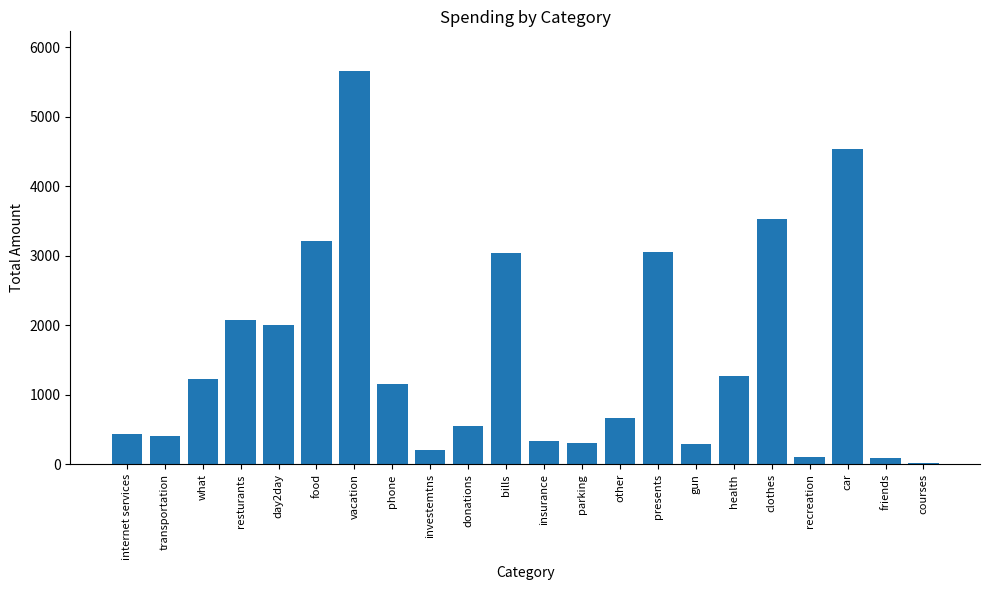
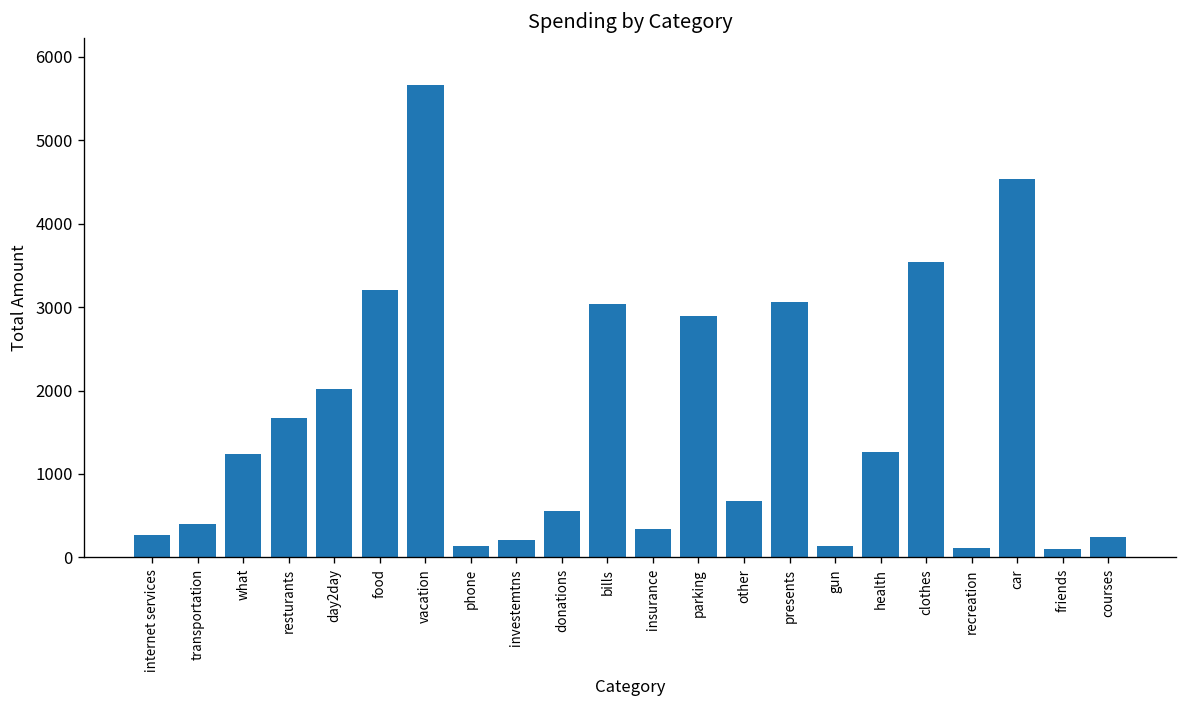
internet services: 400 -> 300
resturants: 2100 -> 1700
phone: 1200 -> 100
parking: 300 -> 2900
gun: 300 -> 100
courses: 0 -> 200
